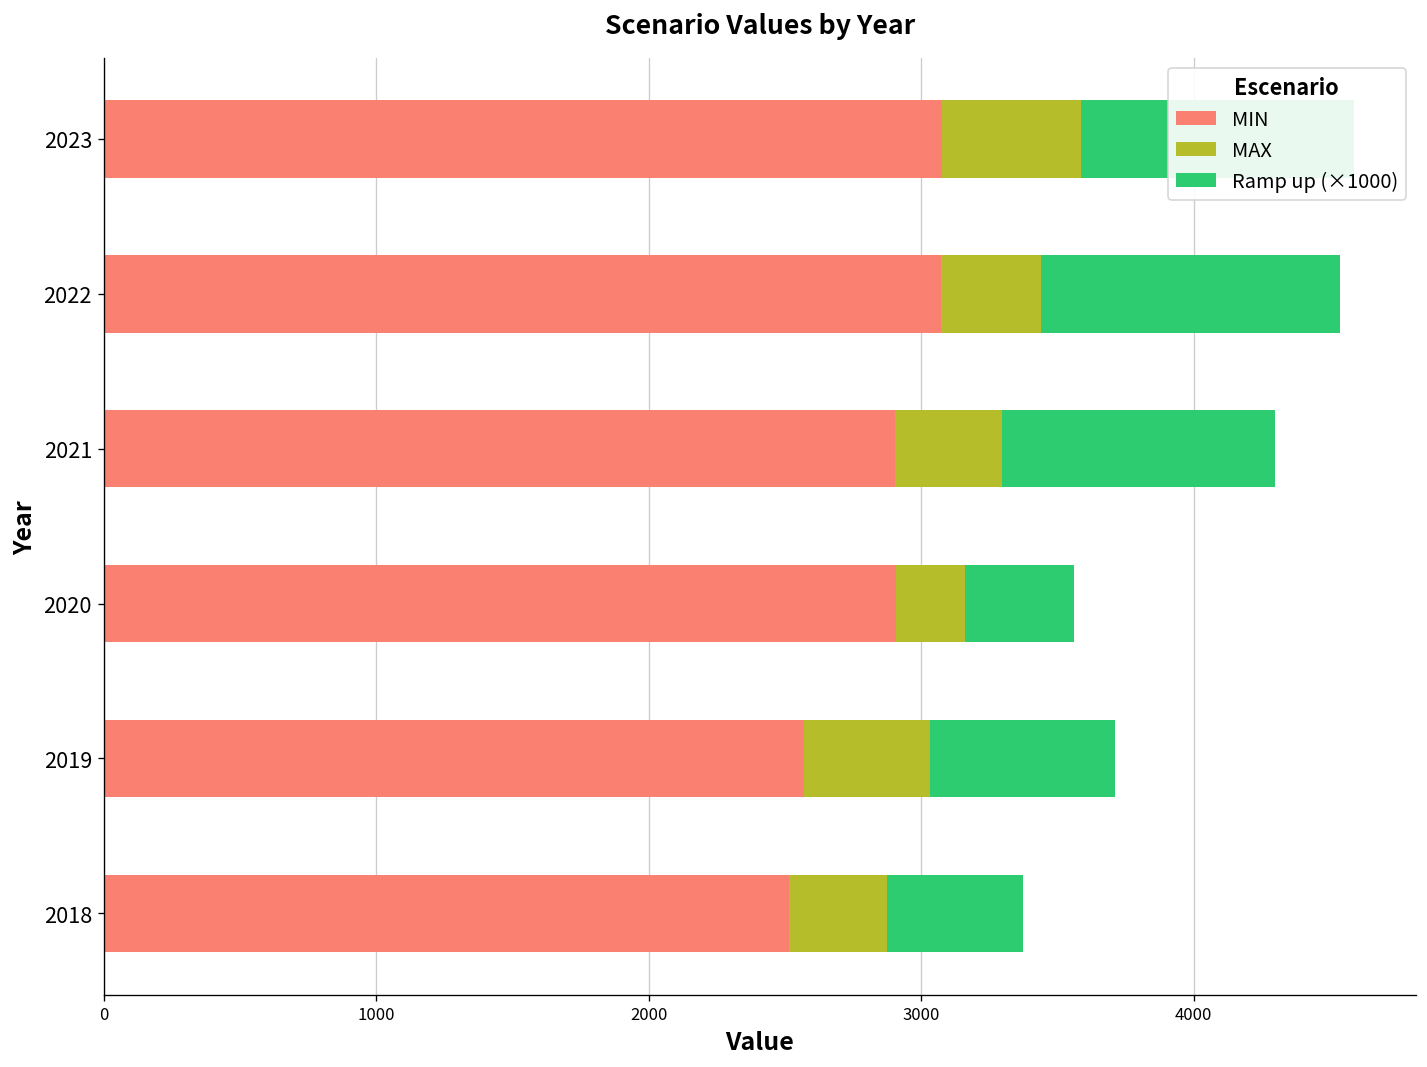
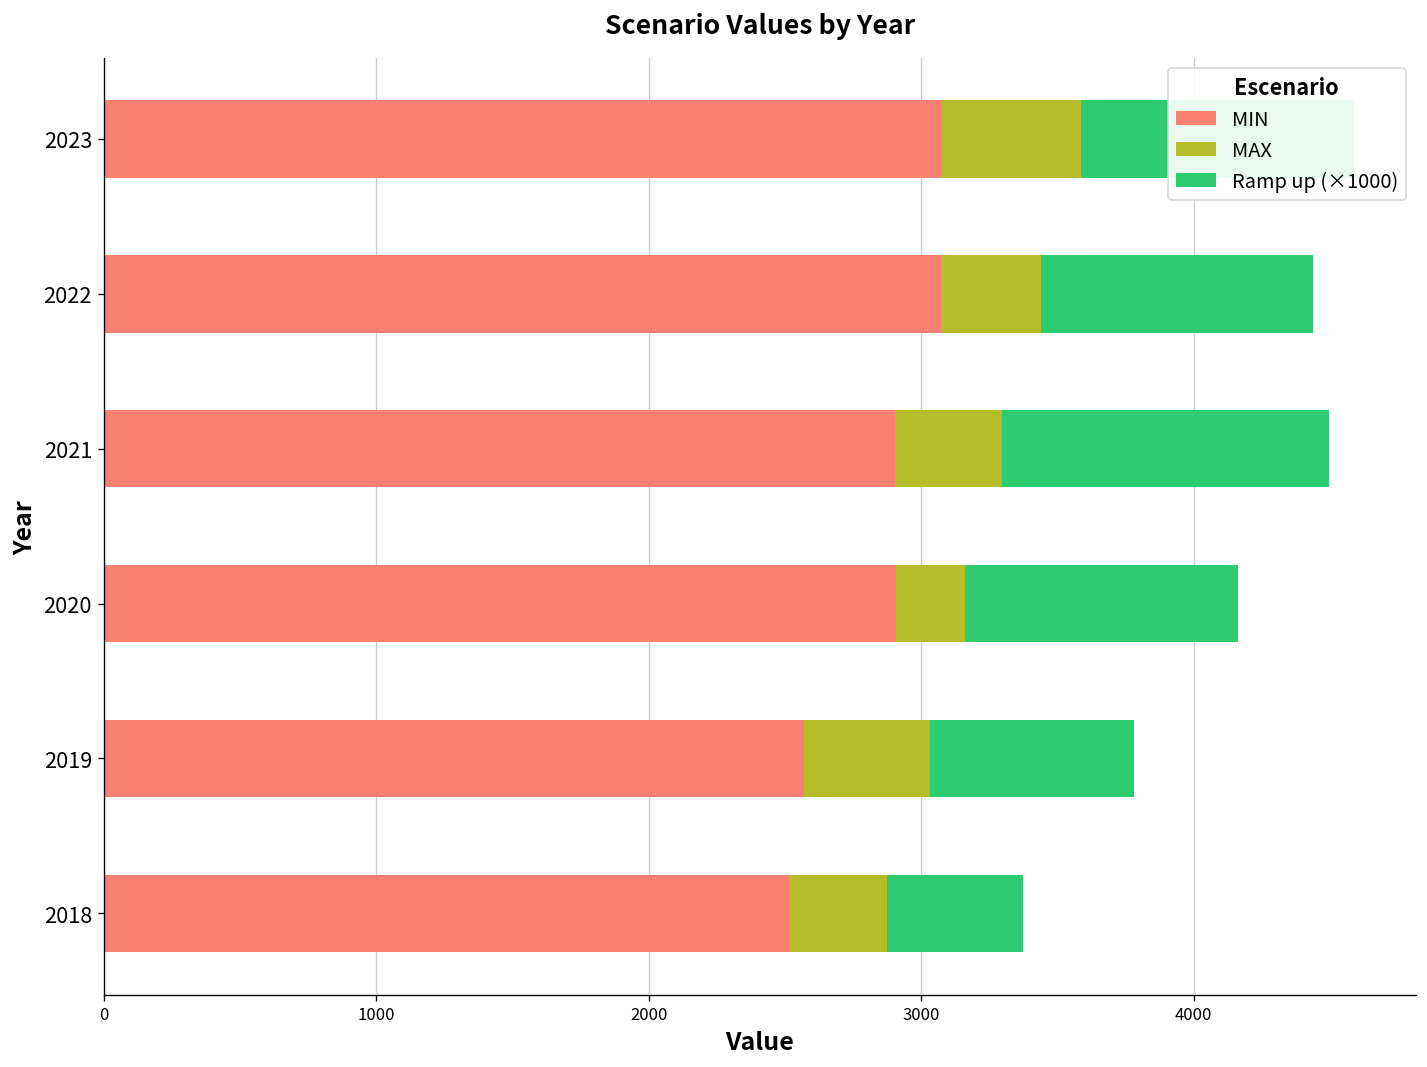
Ramp up (×1000), 2022: 1100 -> 1000
Ramp up (×1000), 2021: 1000 -> 1200
Ramp up (×1000), 2020: 400 -> 1000
Ramp up (×1000), 2019: 680 -> 750
